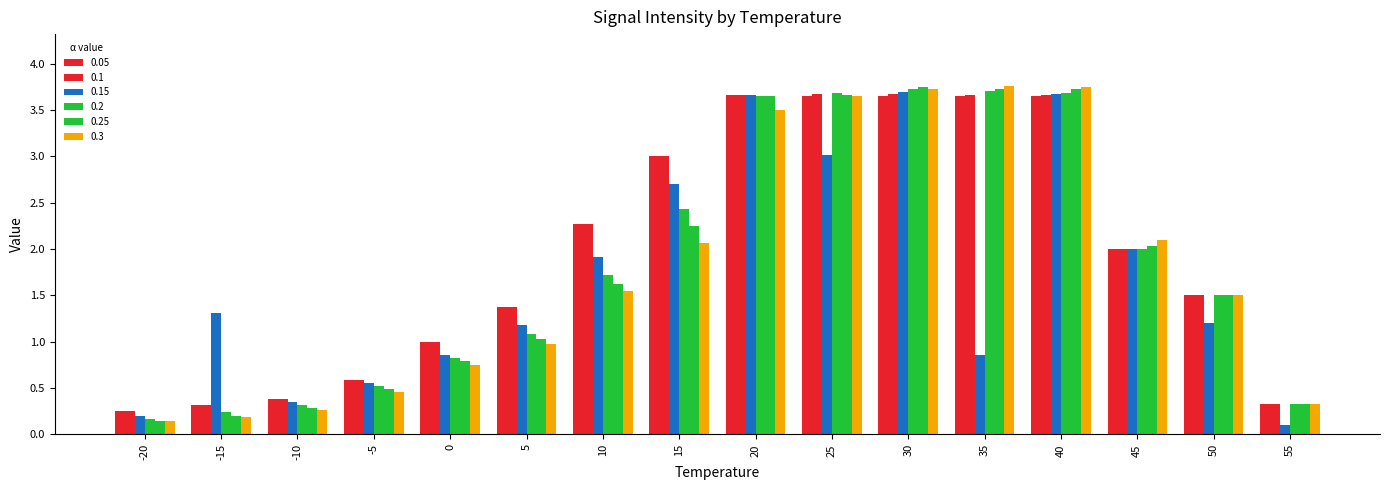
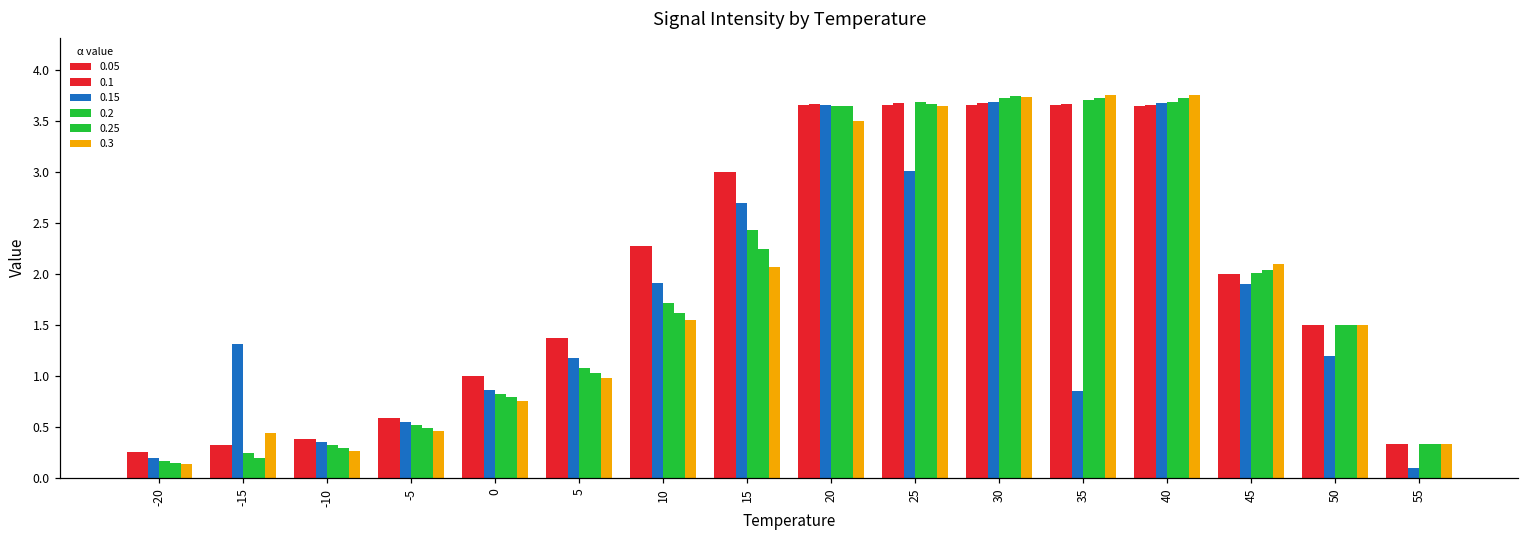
0.3, -15: 0.2 -> 0.4
0.15, 45: 2.0 -> 1.9
